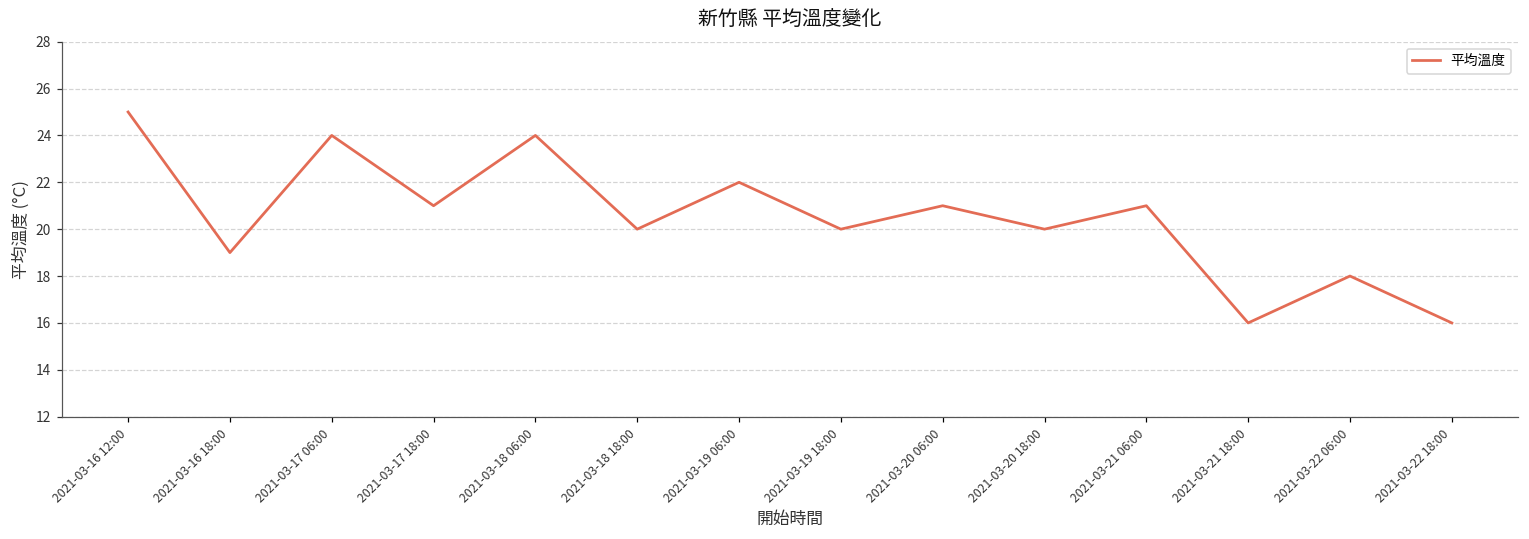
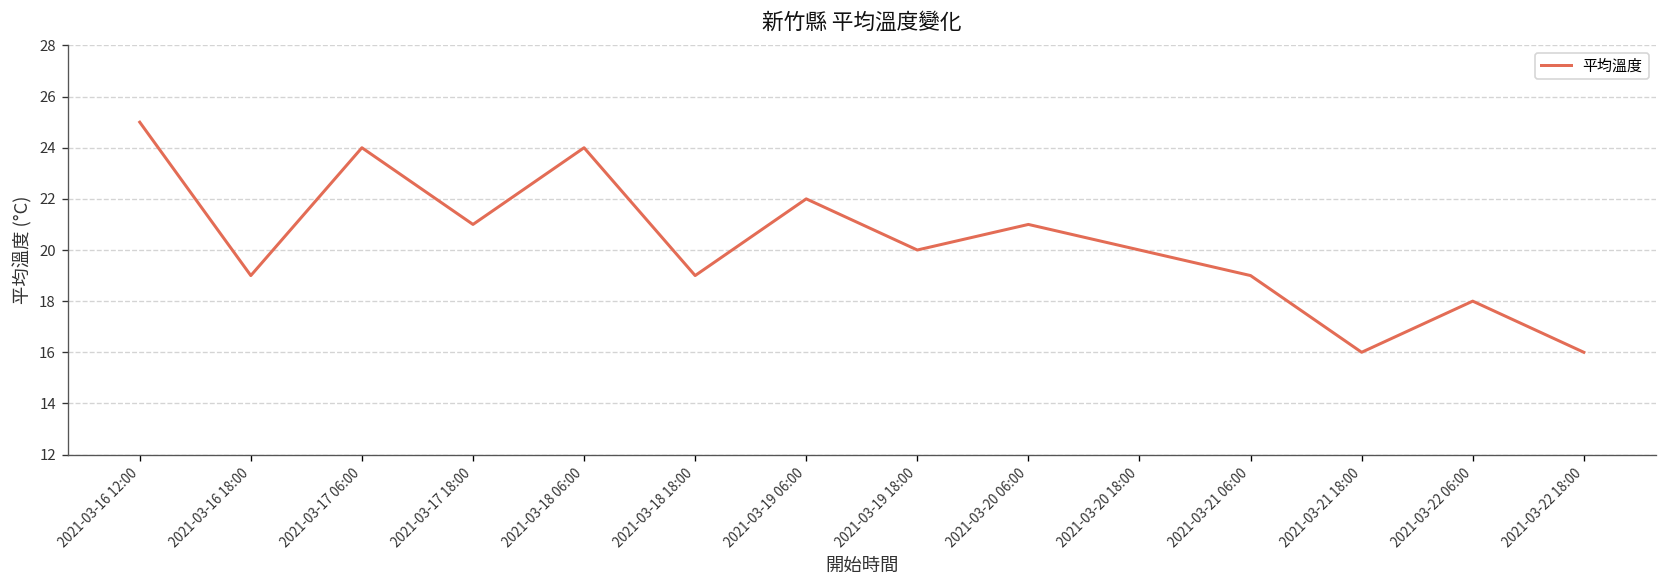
2021-03-18 18:00: 20 -> 19
2021-03-21 06:00: 21 -> 19
